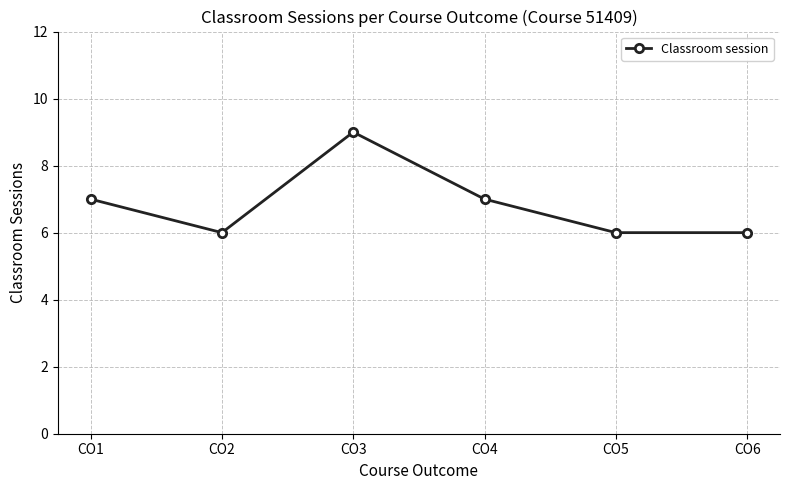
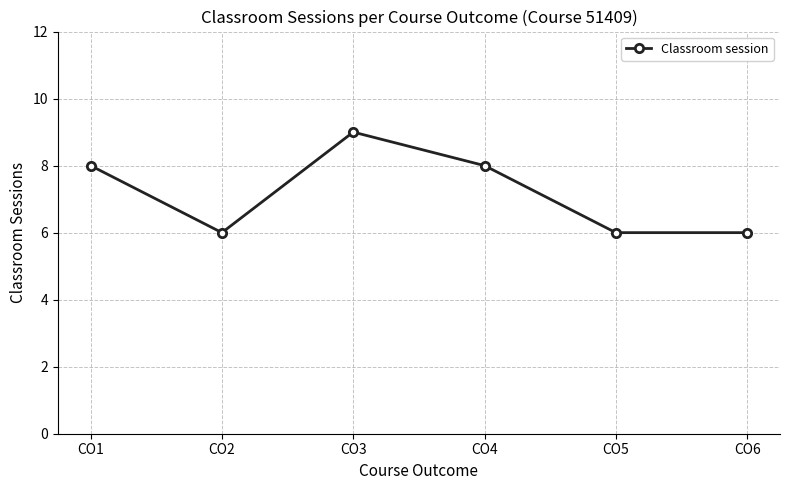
CO1: 7 -> 8
CO4: 7 -> 8
